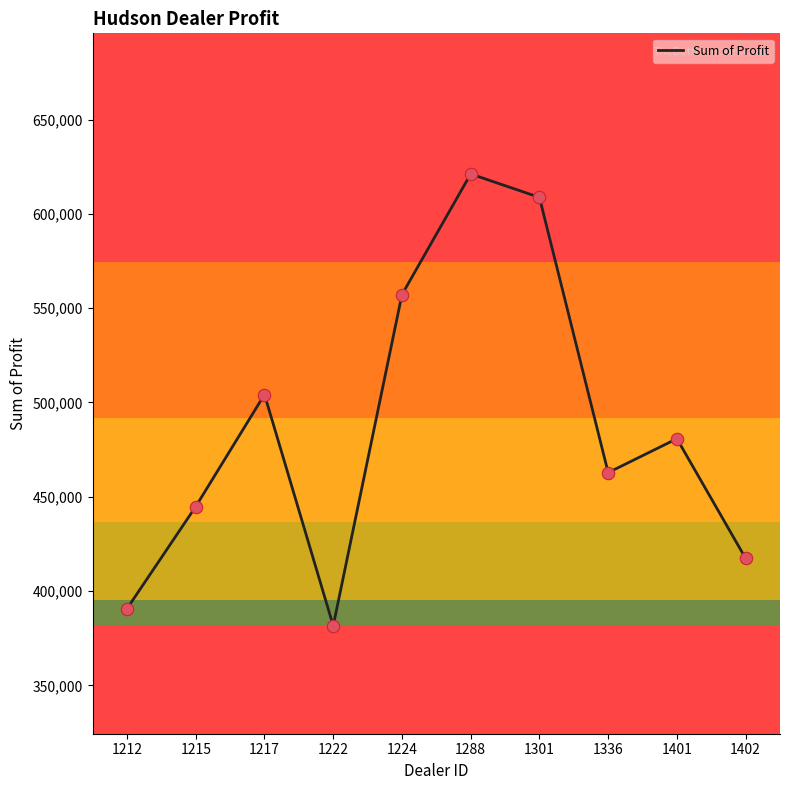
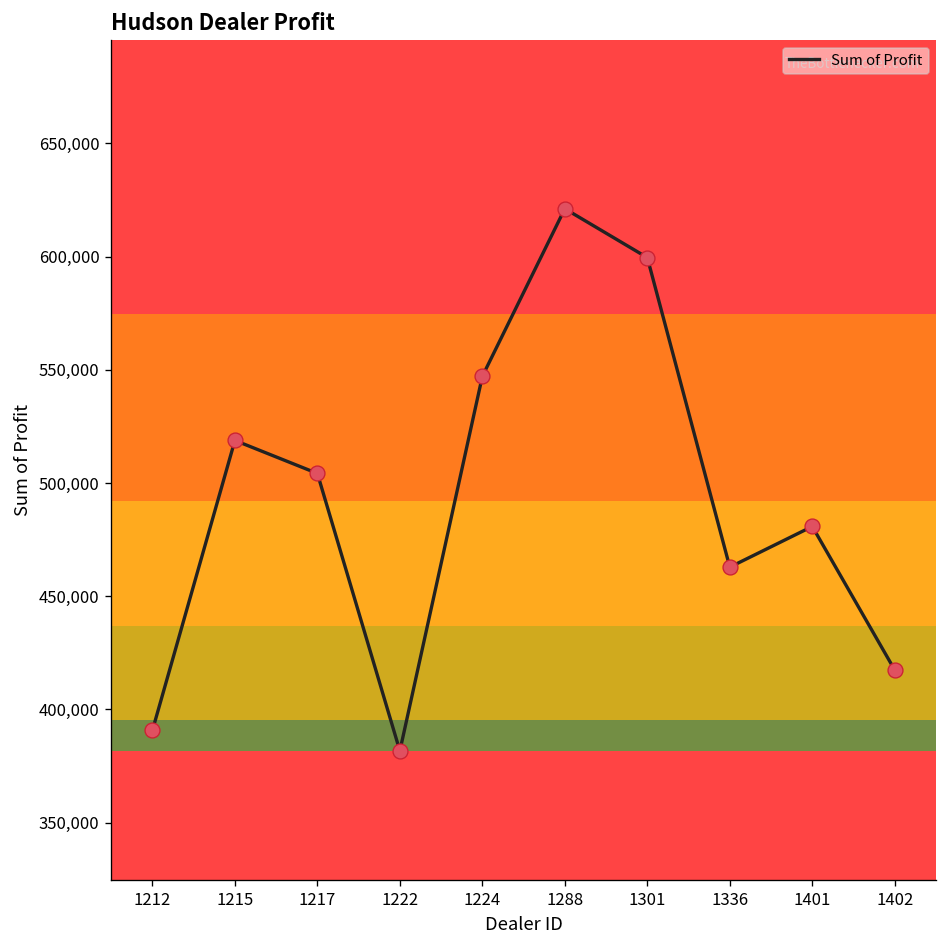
1215: 445,000 -> 519,000
1224: 557,000 -> 547,000
1301: 609,000 -> 600,000
